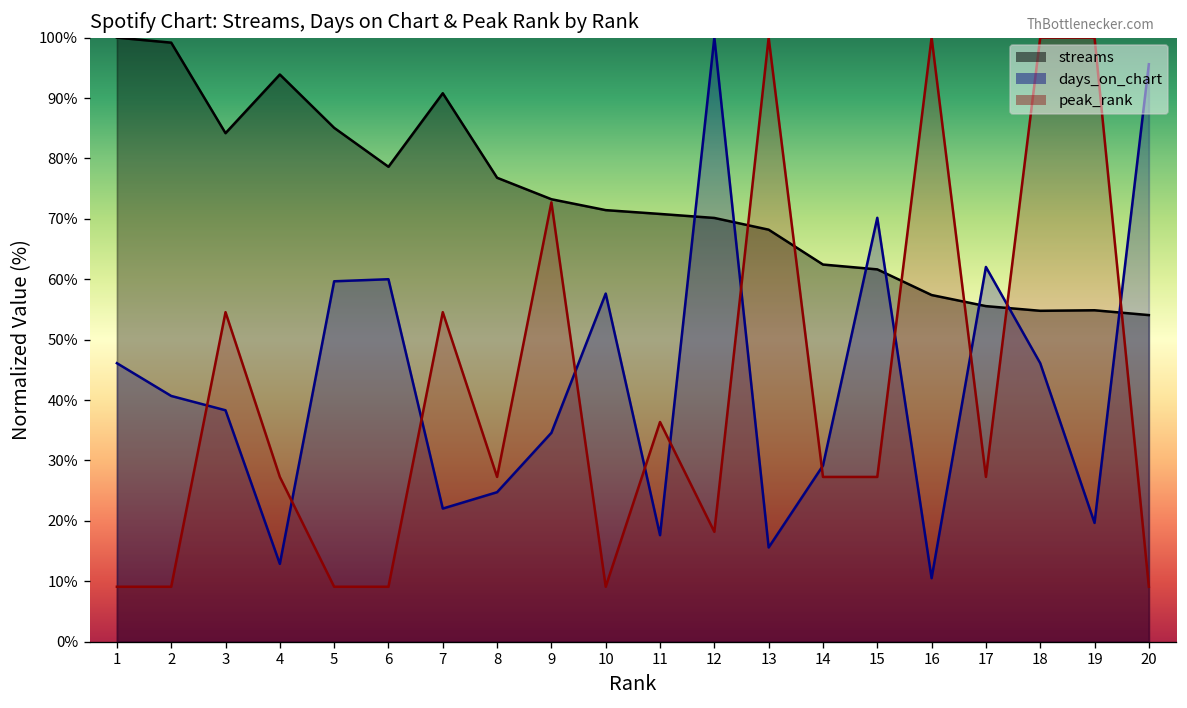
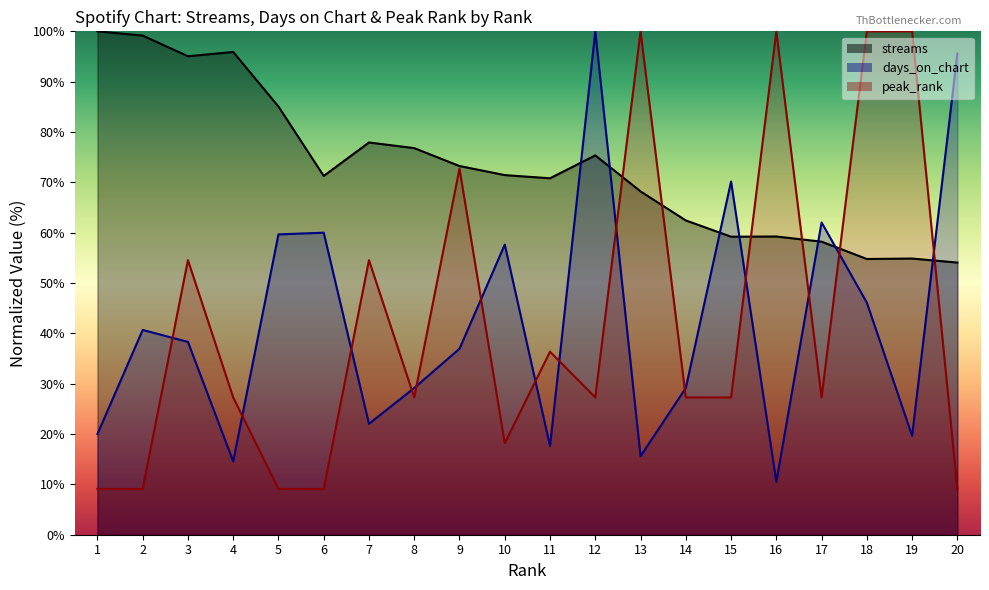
days_on_chart, 1: 46% -> 20%
streams, 3: 84% -> 95%
streams, 4: 94% -> 96%
days_on_chart, 4: 13% -> 15%
streams, 6: 79% -> 71%
streams, 7: 91% -> 78%
days_on_chart, 8: 25% -> 29%
days_on_chart, 9: 35% -> 37%
peak_rank, 10: 9% -> 18%
streams, 12: 70% -> 75%
peak_rank, 12: 18% -> 27%
streams, 15: 62% -> 59%
streams, 16: 57% -> 59%
streams, 17: 56% -> 58%
